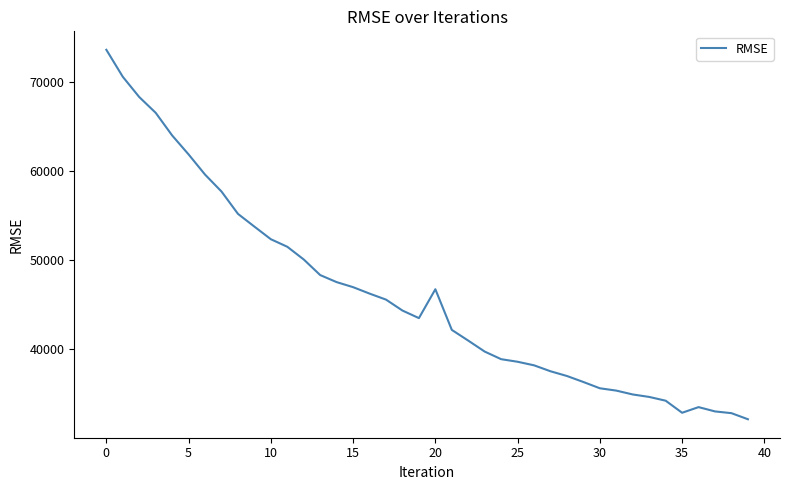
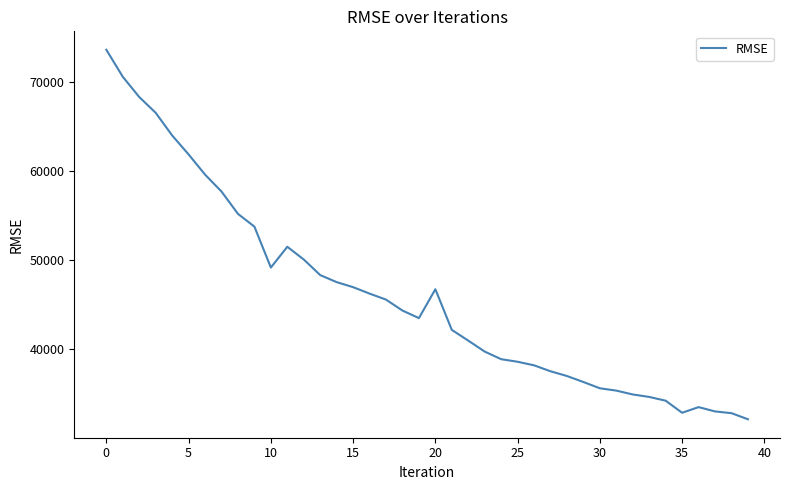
10: 52000 -> 49000
